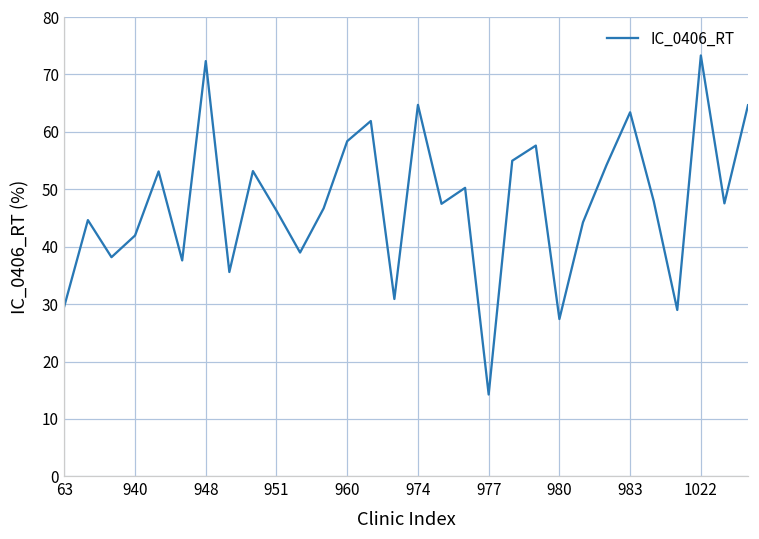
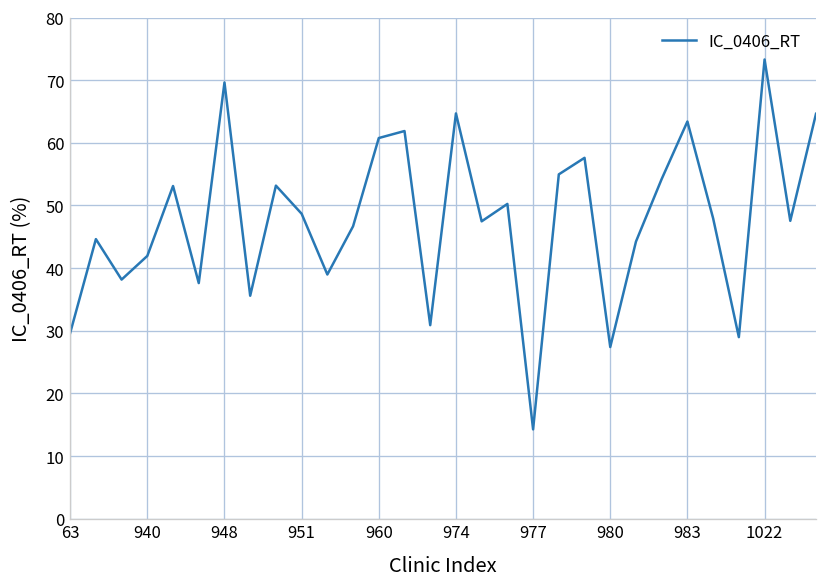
948: 72 -> 70
951: 46 -> 49
960: 58 -> 61
